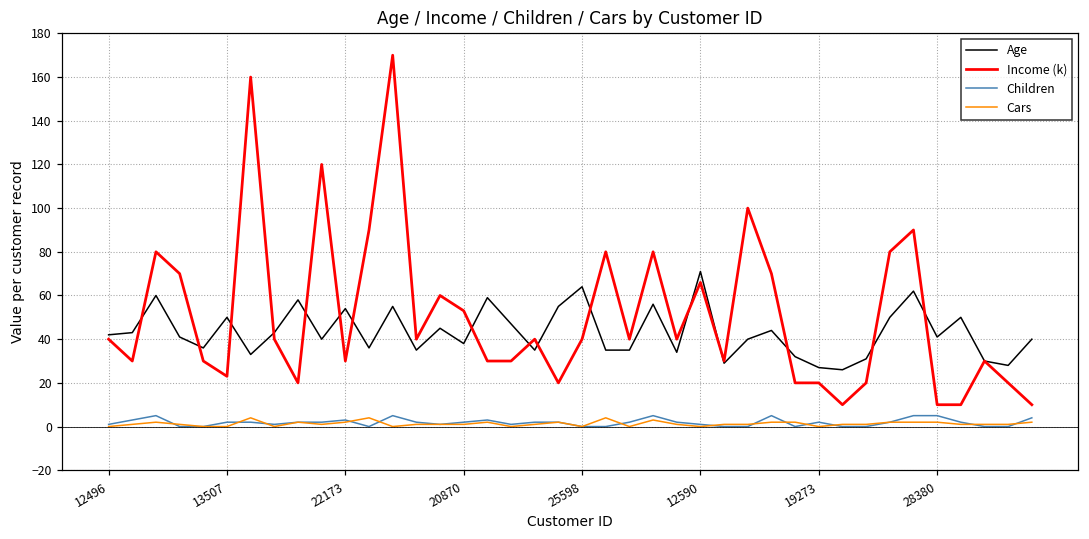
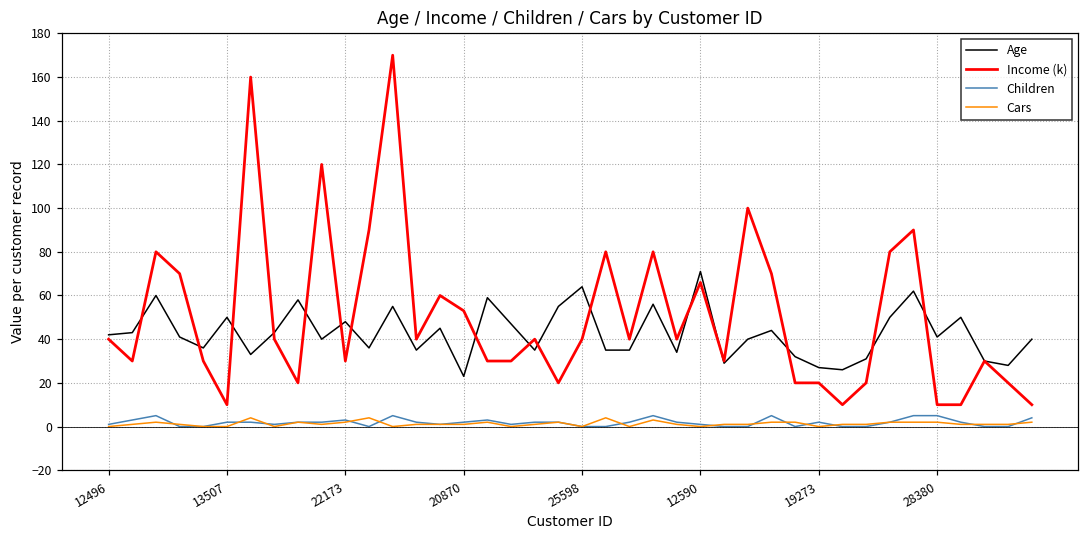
Income (k), 13507: 23 -> 10
Age, 22173: 54 -> 48
Age, 20870: 38 -> 23
